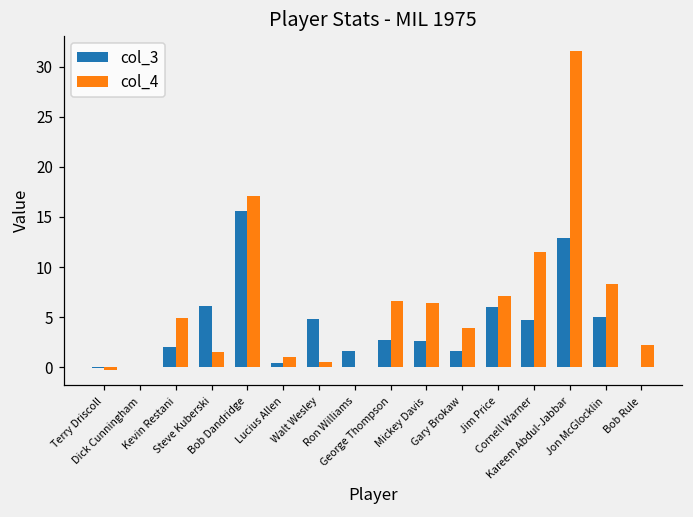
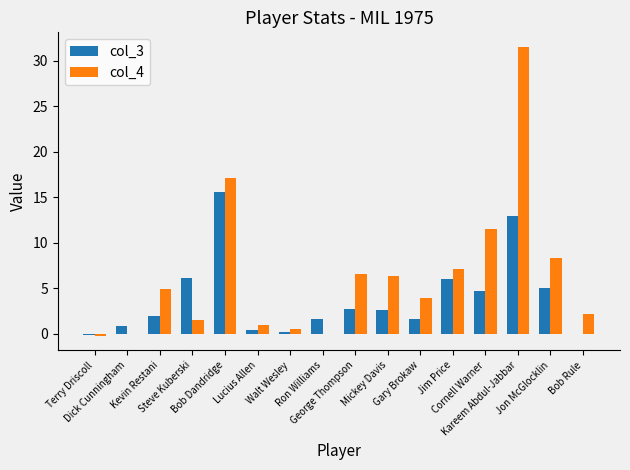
col_3, Dick Cunningham: 0 -> 1
col_3, Walt Wesley: 5 -> 0
